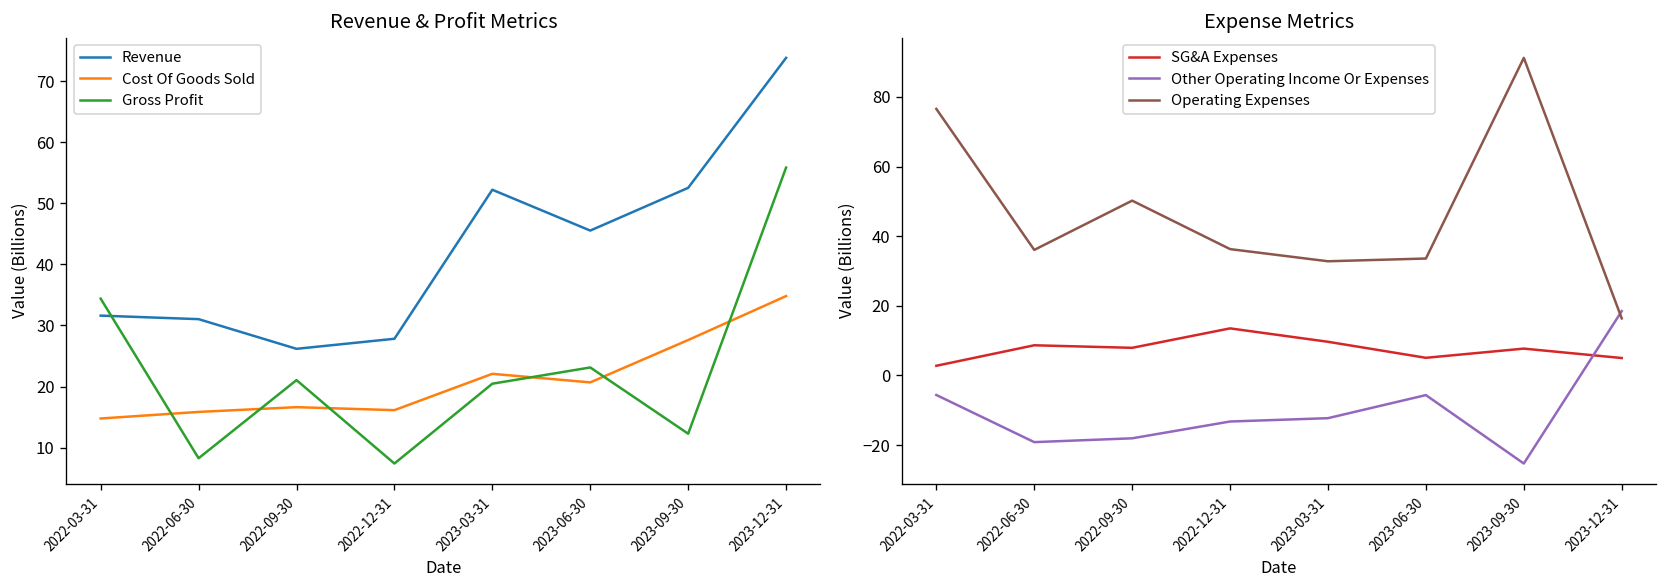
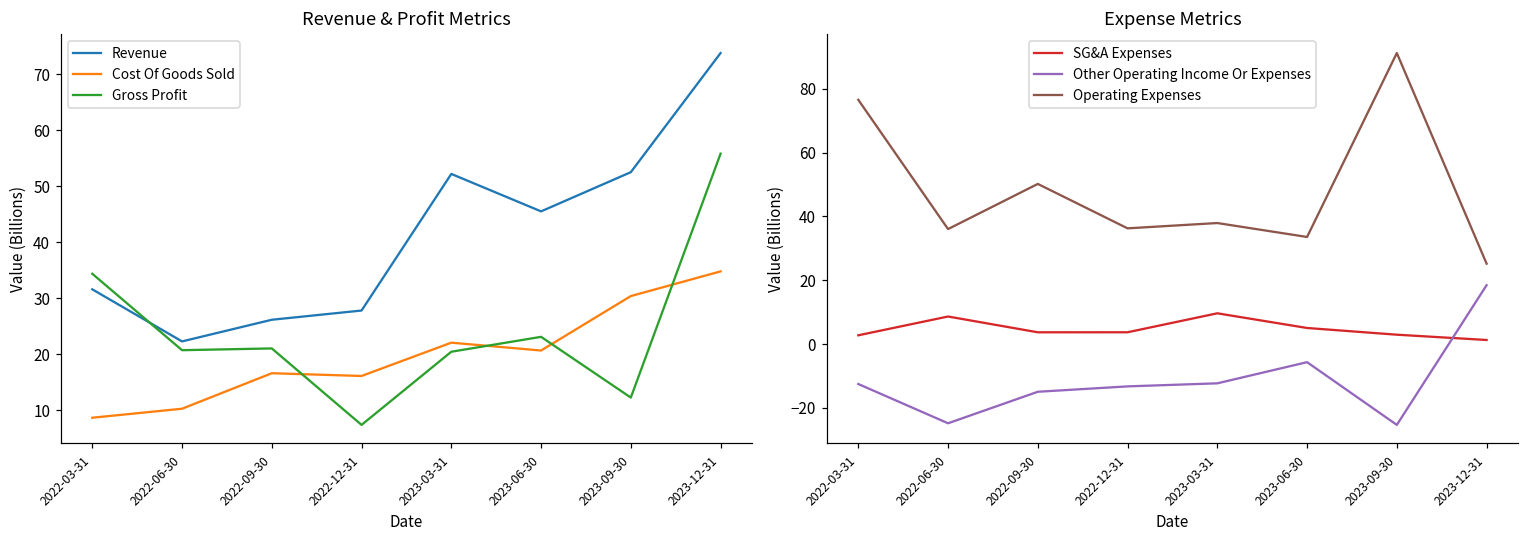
Revenue & Profit Metrics, Cost Of Goods Sold, 2022-03-31: 15 -> 9
Revenue & Profit Metrics, Revenue, 2022-06-30: 31 -> 22
Revenue & Profit Metrics, Cost Of Goods Sold, 2022-06-30: 16 -> 10
Revenue & Profit Metrics, Gross Profit, 2022-06-30: 8 -> 21
Revenue & Profit Metrics, Cost Of Goods Sold, 2023-09-30: 28 -> 30
Expense Metrics, Other Operating Income Or Expenses, 2022-03-31: -6 -> -12
Expense Metrics, Other Operating Income Or Expenses, 2022-06-30: -19 -> -25
Expense Metrics, SG&A Expenses, 2022-09-30: 8 -> 4
Expense Metrics, Other Operating Income Or Expenses, 2022-09-30: -18 -> -15
Expense Metrics, SG&A Expenses, 2022-12-31: 14 -> 4
Expense Metrics, Operating Expenses, 2023-03-31: 33 -> 38
Expense Metrics, SG&A Expenses, 2023-09-30: 8 -> 3
Expense Metrics, SG&A Expenses, 2023-12-31: 5 -> 1
Expense Metrics, Operating Expenses, 2023-12-31: 16 -> 25
